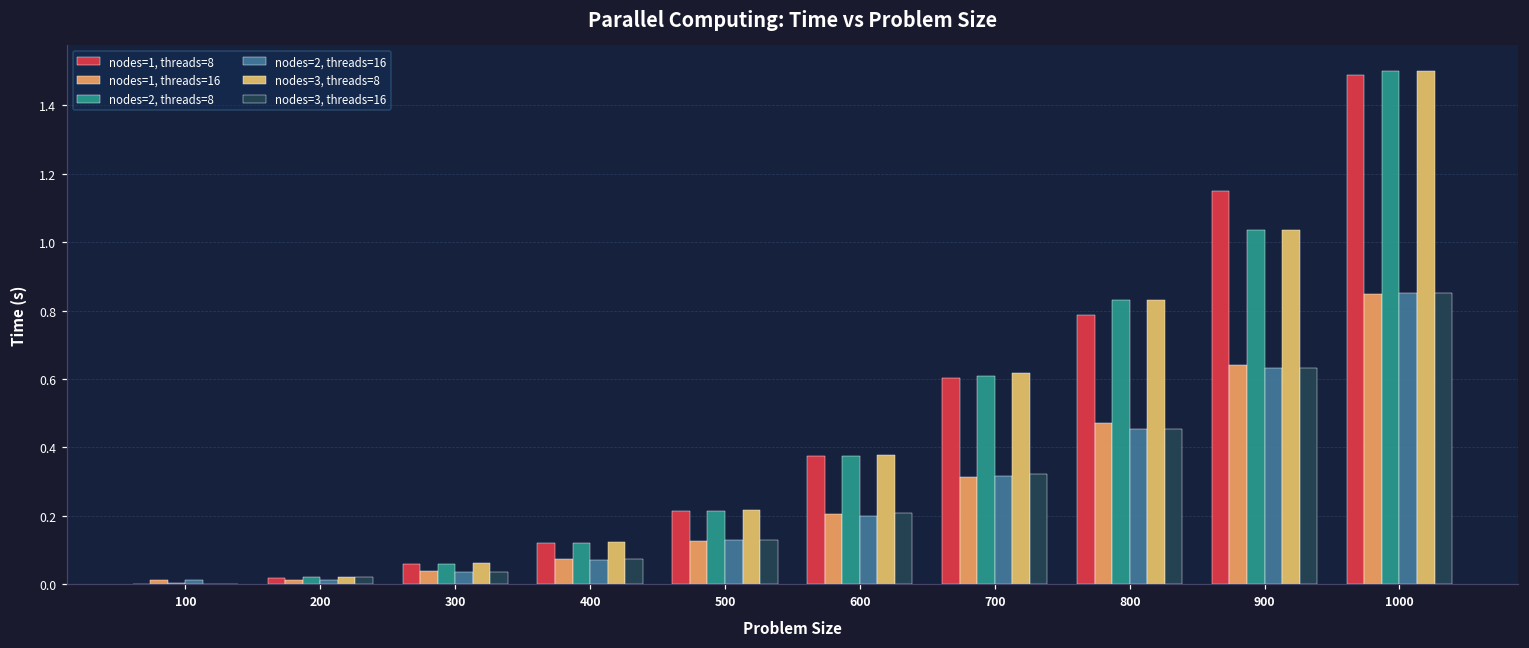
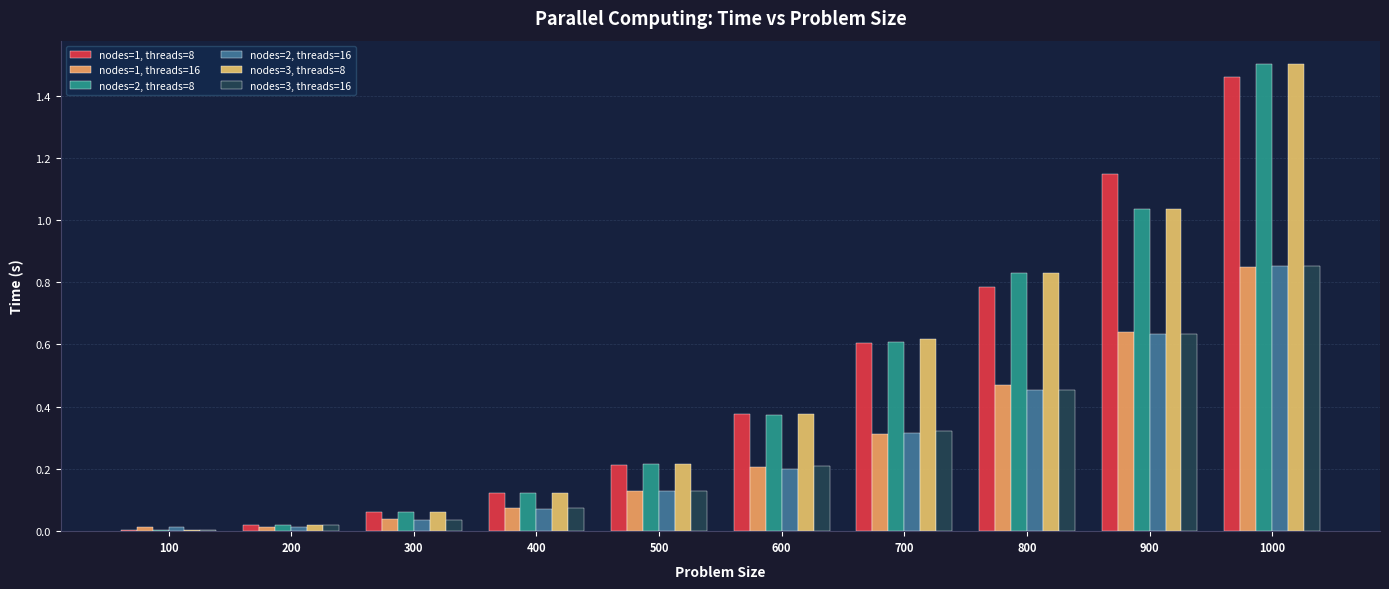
nodes=1, threads=8, 1000: 1.49 -> 1.46
